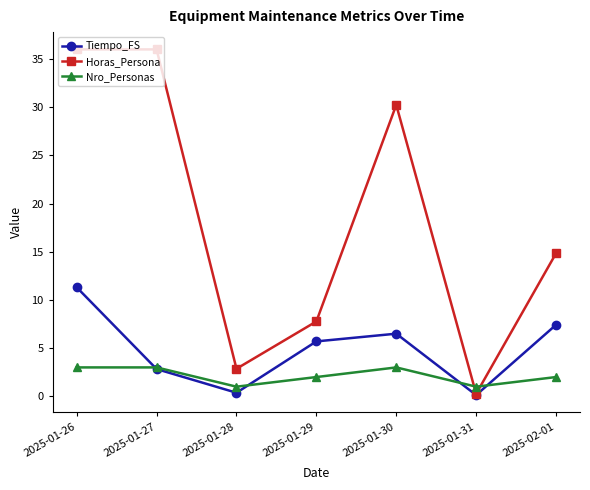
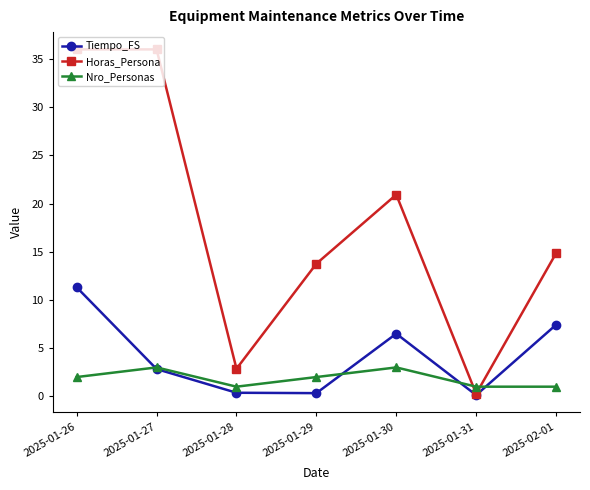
Nro_Personas, 2025-01-26: 3 -> 2
Tiempo_FS, 2025-01-29: 6 -> 0
Horas_Persona, 2025-01-29: 8 -> 14
Horas_Persona, 2025-01-30: 30 -> 21
Nro_Personas, 2025-02-01: 2 -> 1
